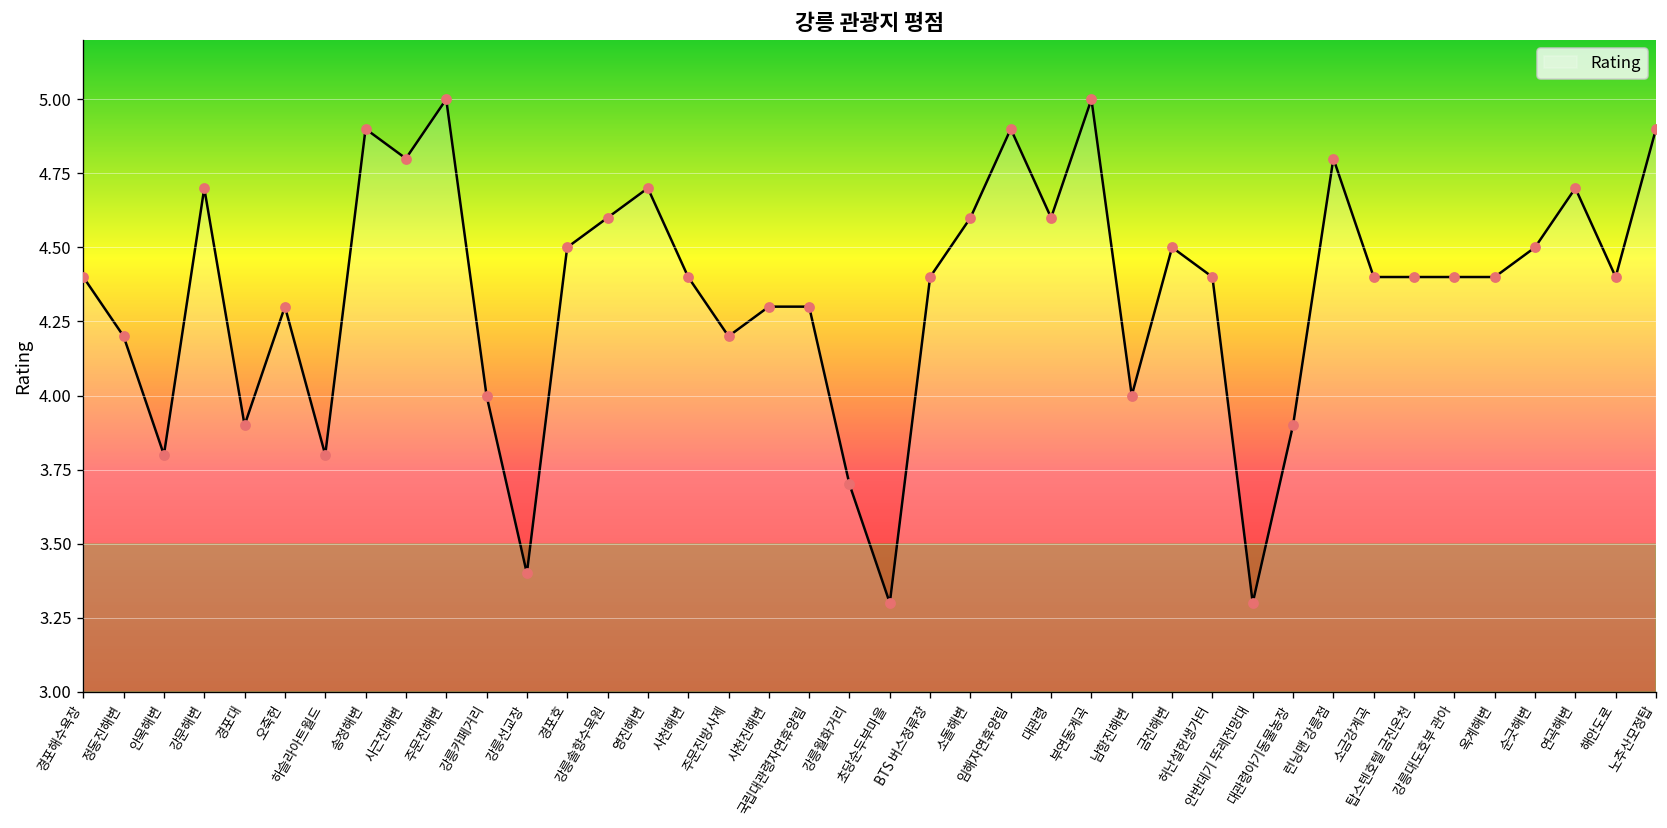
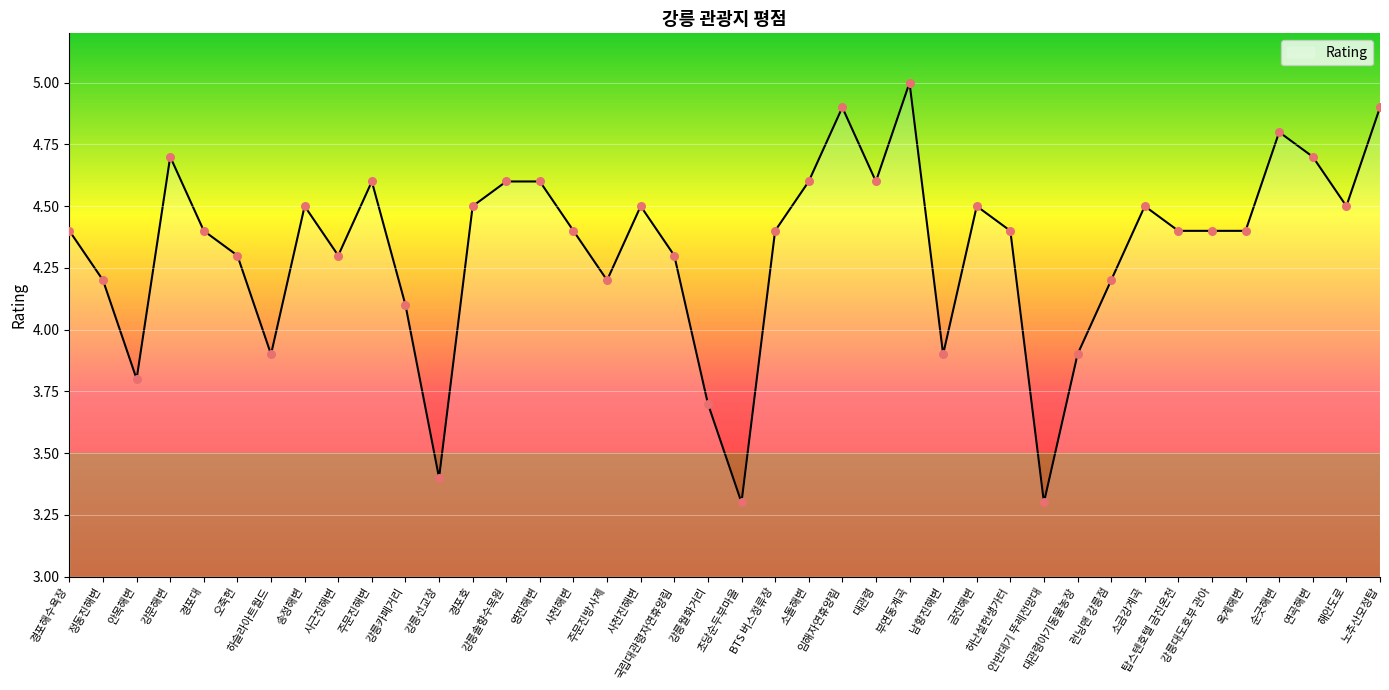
경포대: 3.9 -> 4.4
하슬라아트월드: 3.8 -> 3.9
송정해변: 4.9 -> 4.5
사근진해변: 4.8 -> 4.3
주문진해변: 5.0 -> 4.6
강릉카페거리: 4.0 -> 4.1
영진해변: 4.7 -> 4.6
사천진해변: 4.3 -> 4.5
남항진해변: 4.0 -> 3.9
런닝맨 강릉점: 4.8 -> 4.2
소금강계곡: 4.4 -> 4.5
순긋해변: 4.5 -> 4.8
해안도로: 4.4 -> 4.5
